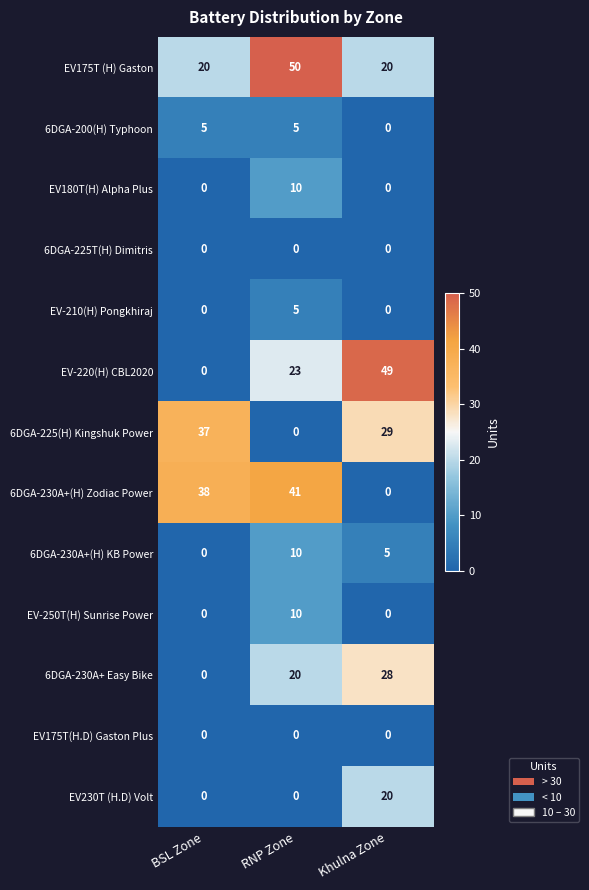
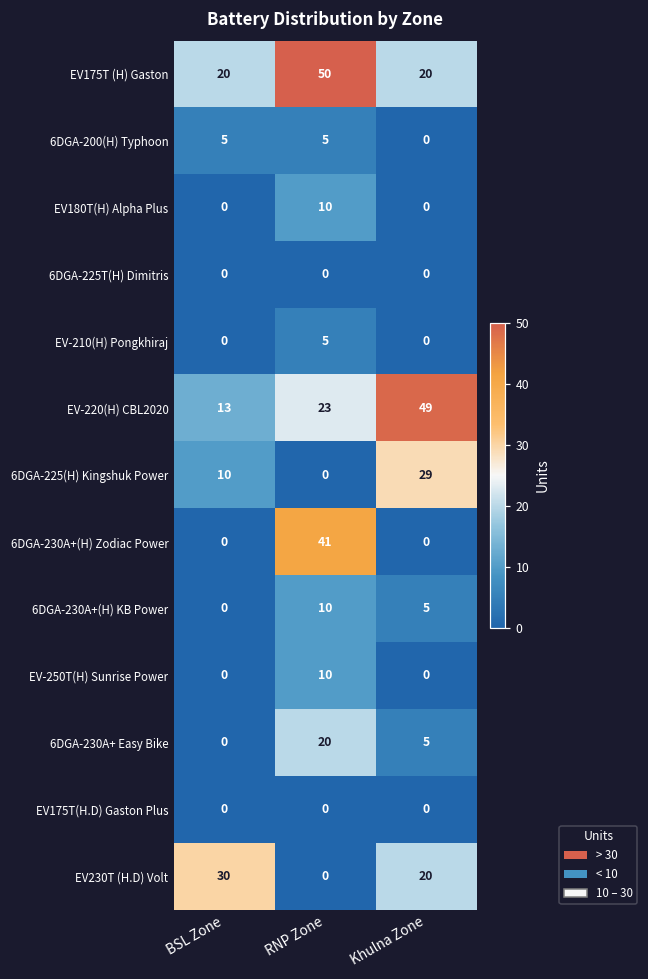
EV-220(H) CBL2020, BSL Zone: 0 -> 13
6DGA-225(H) Kingshuk Power, BSL Zone: 37 -> 10
6DGA-230A+(H) Zodiac Power, BSL Zone: 38 -> 0
6DGA-230A+ Easy Bike, Khulna Zone: 28 -> 5
EV230T (H.D) Volt, BSL Zone: 0 -> 30
